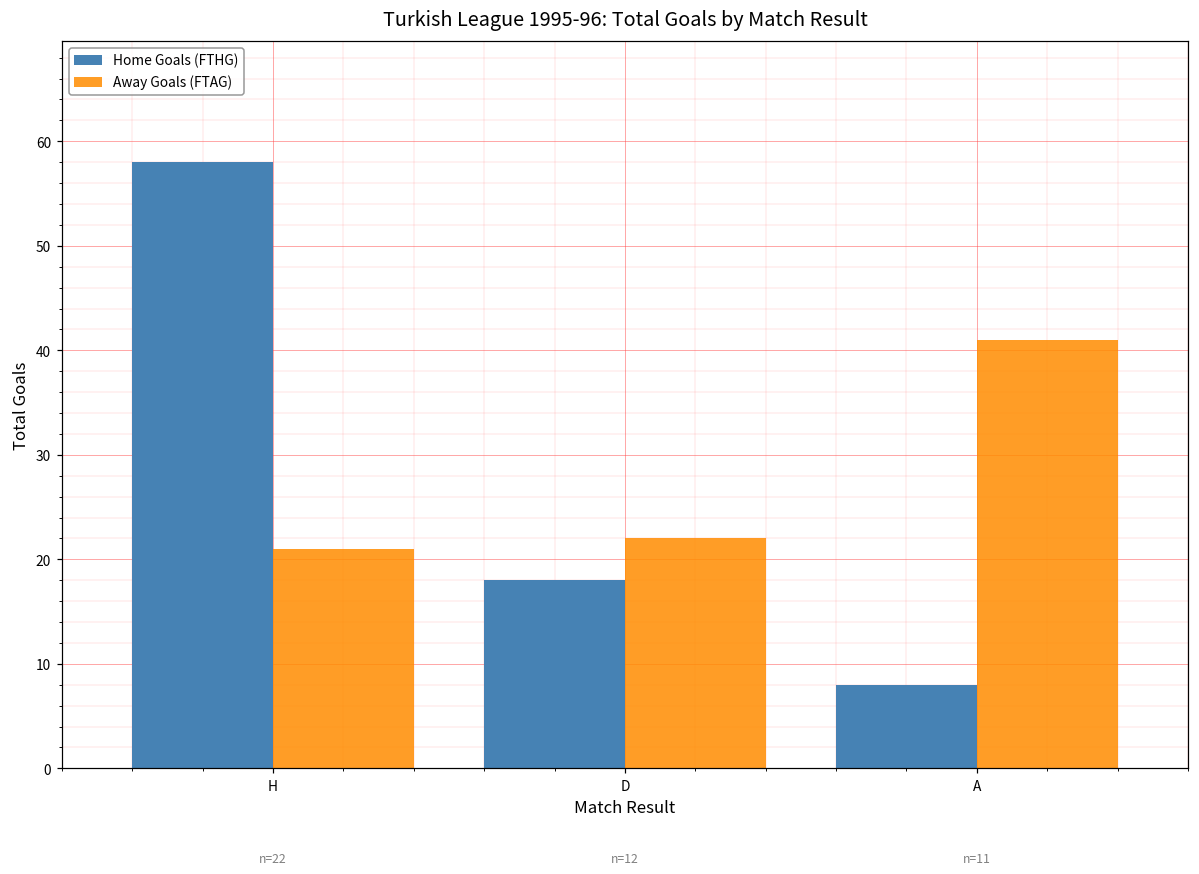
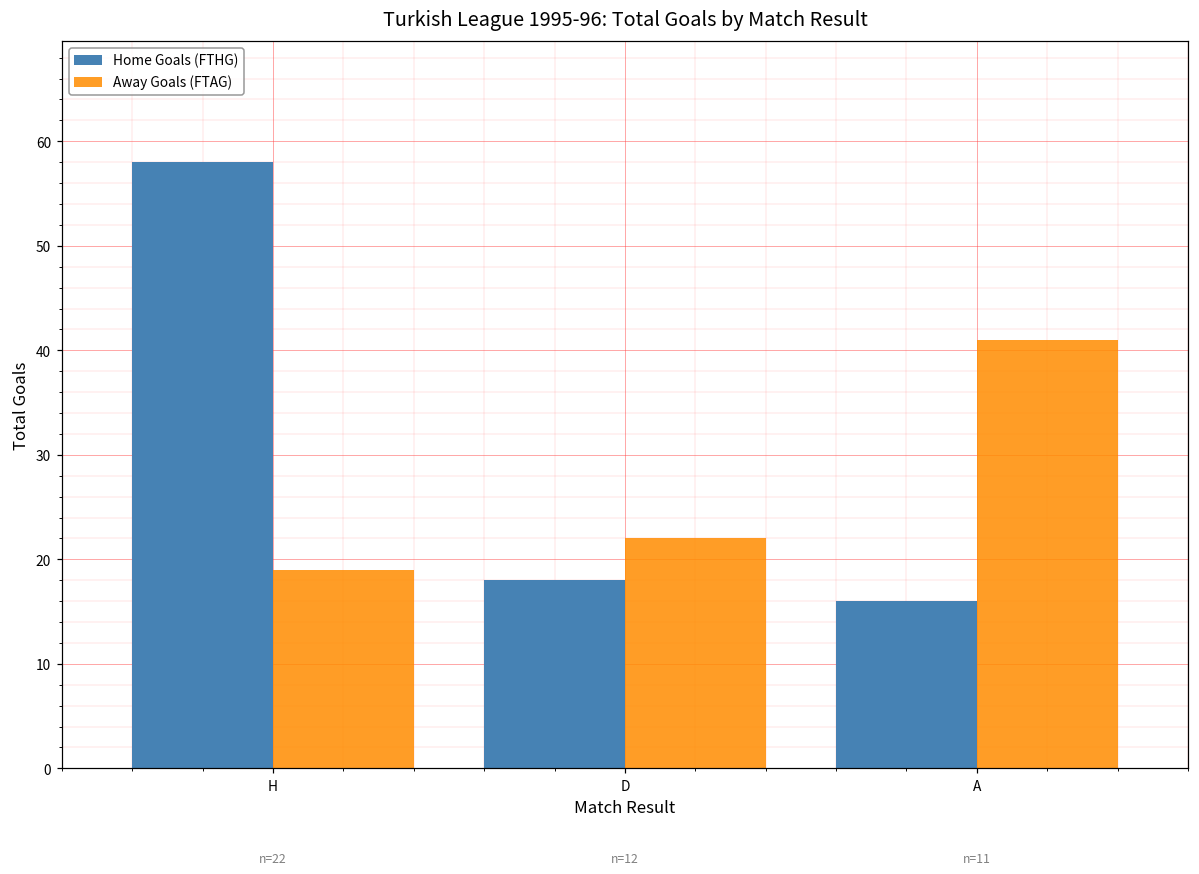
Away Goals (FTAG), H: 21 -> 19
Home Goals (FTHG), A: 8 -> 16
